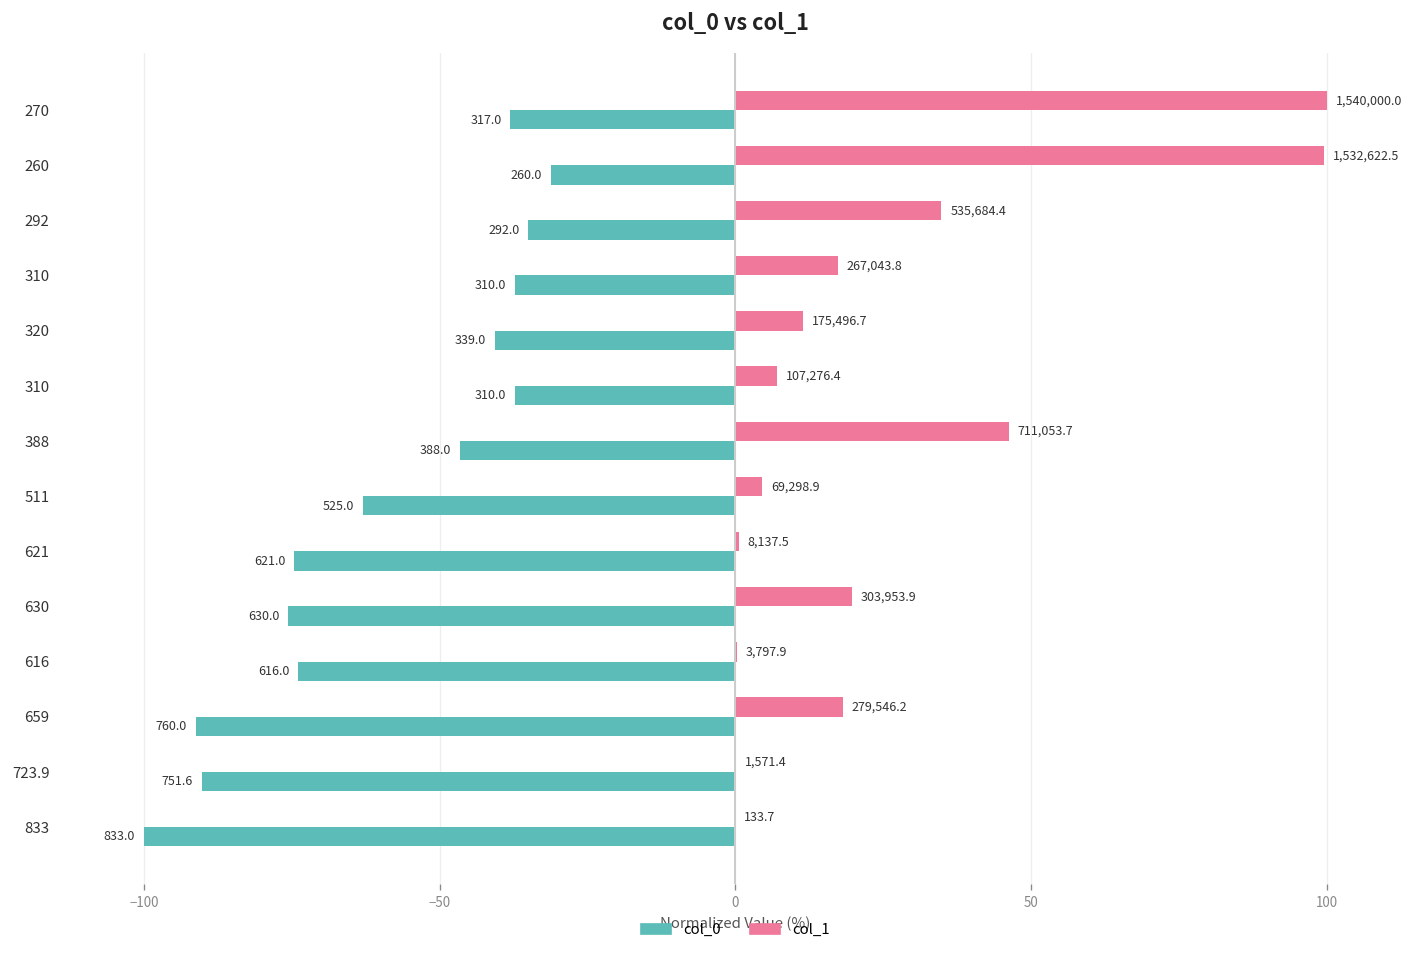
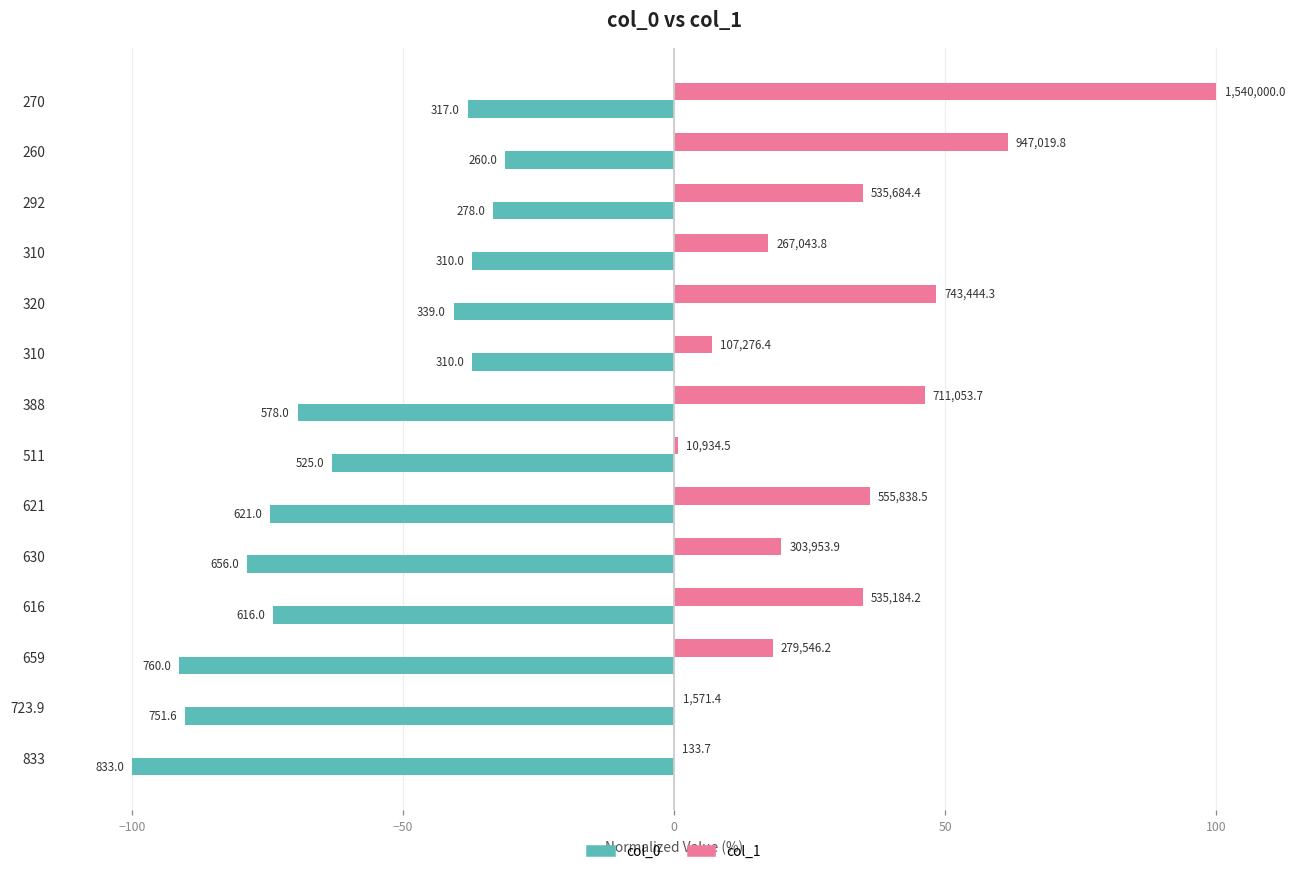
col_1, 260: 1,532,622.5 -> 947,019.8
col_0, 292: 292.0 -> 278.0
col_1, 320: 175,496.7 -> 743,444.3
col_0, 388: 388.0 -> 578.0
col_1, 511: 69,298.9 -> 10,934.5
col_1, 621: 8,137.5 -> 555,838.5
col_0, 630: 630.0 -> 656.0
col_1, 616: 3,797.9 -> 535,184.2
